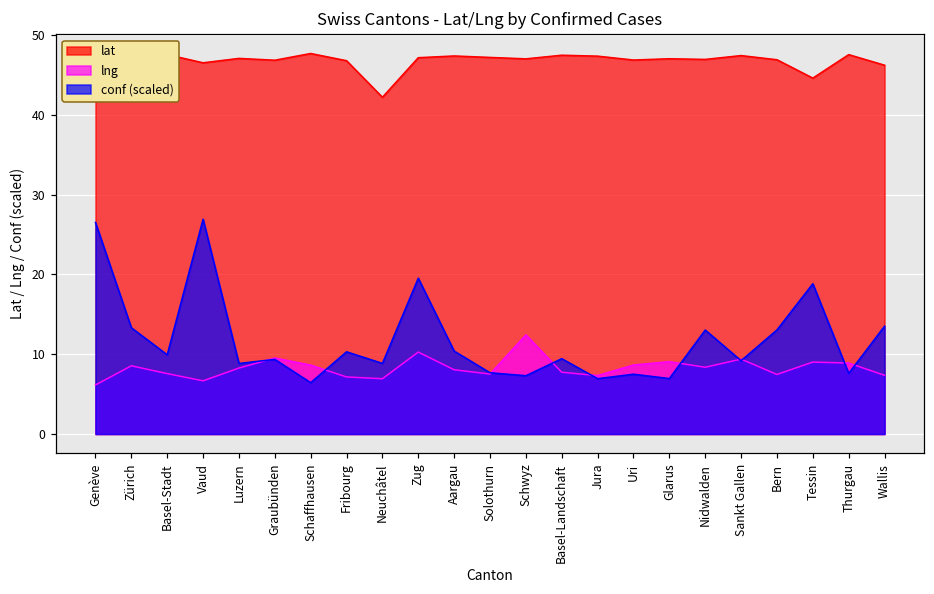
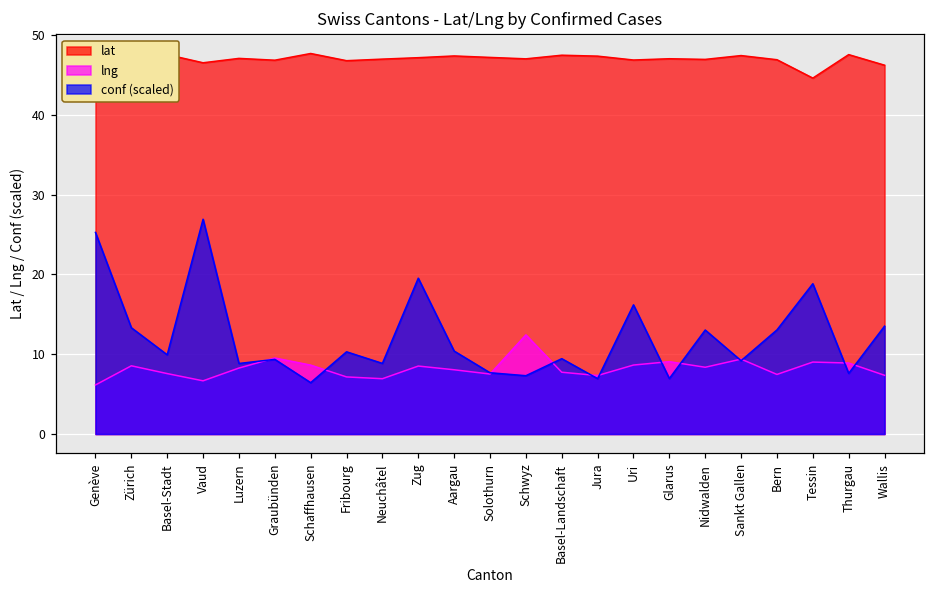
conf (scaled), Genève: 27 -> 25
lat, Neuchâtel: 42 -> 47
lng, Zug: 10 -> 9
conf (scaled), Uri: 7 -> 16
